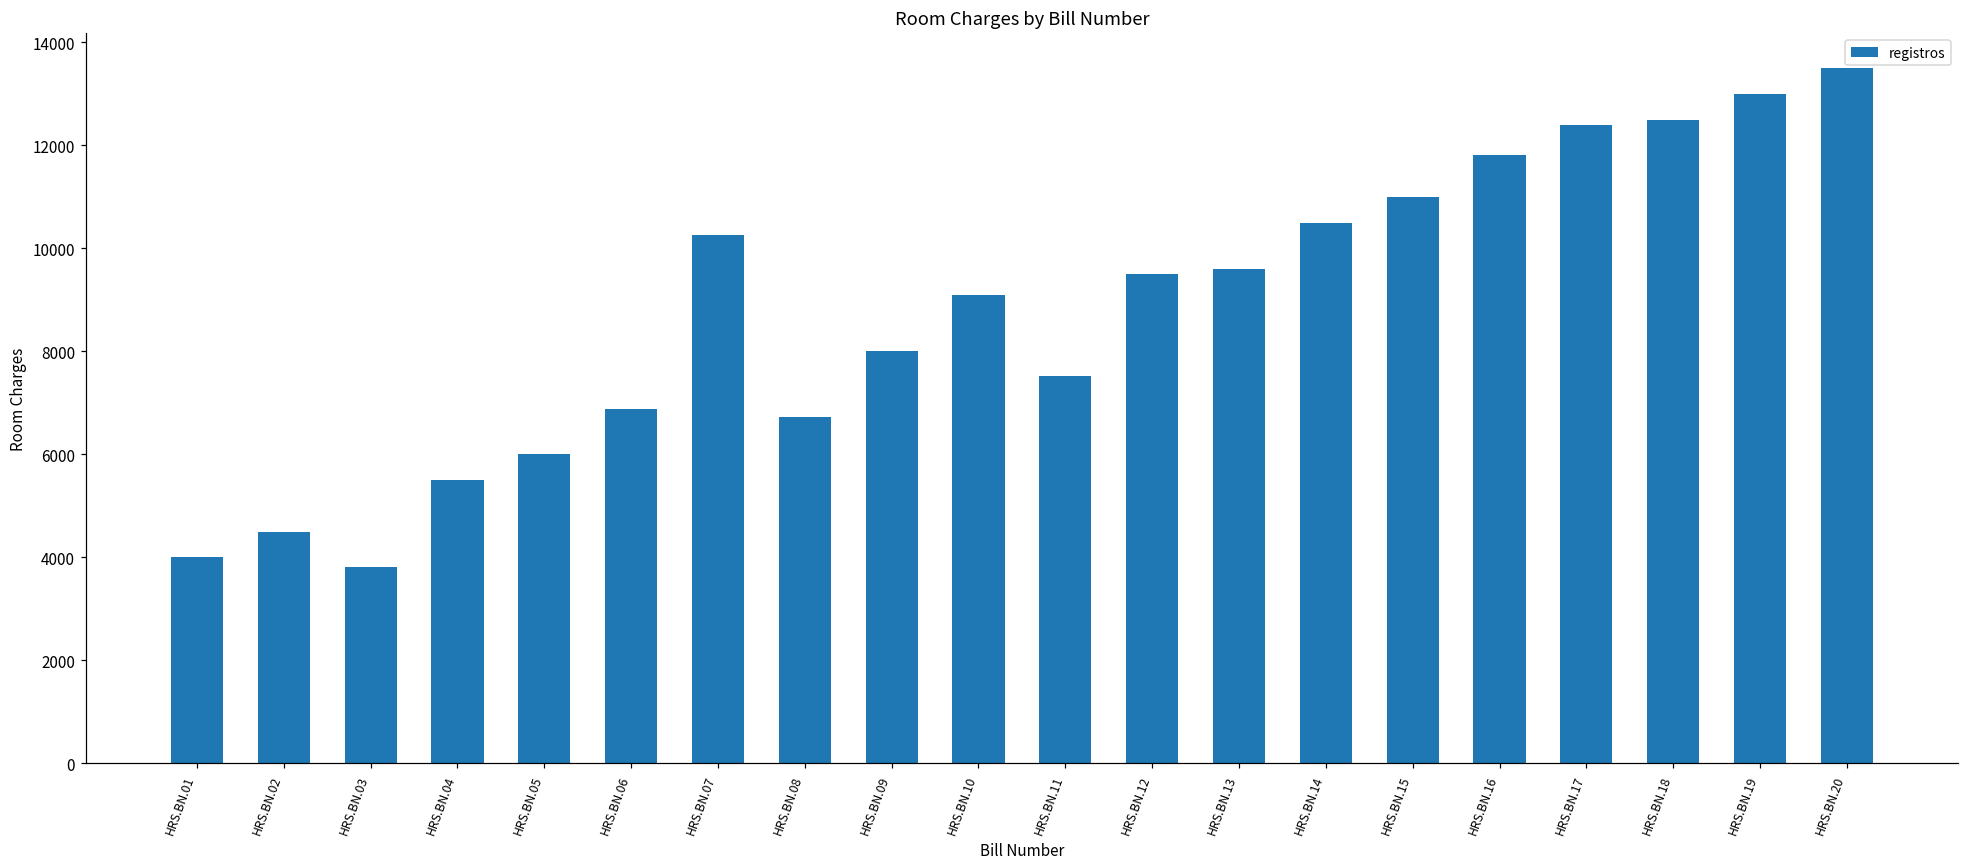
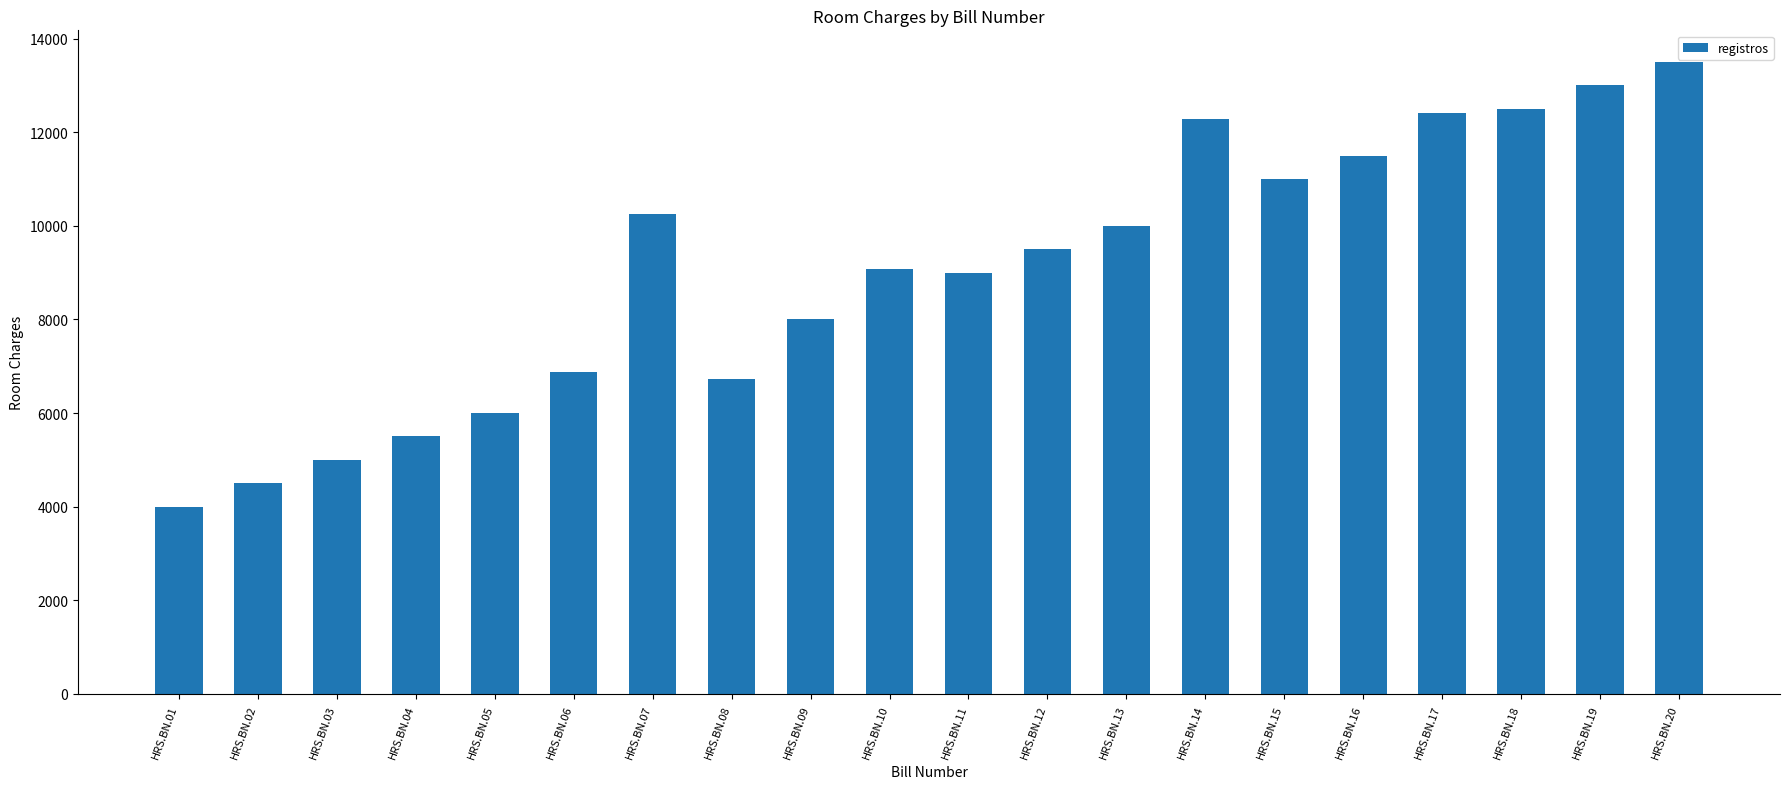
HRS.BN.03: 3800 -> 5000
HRS.BN.11: 7500 -> 9000
HRS.BN.13: 9600 -> 10000
HRS.BN.14: 10500 -> 12300
HRS.BN.16: 11800 -> 11500
